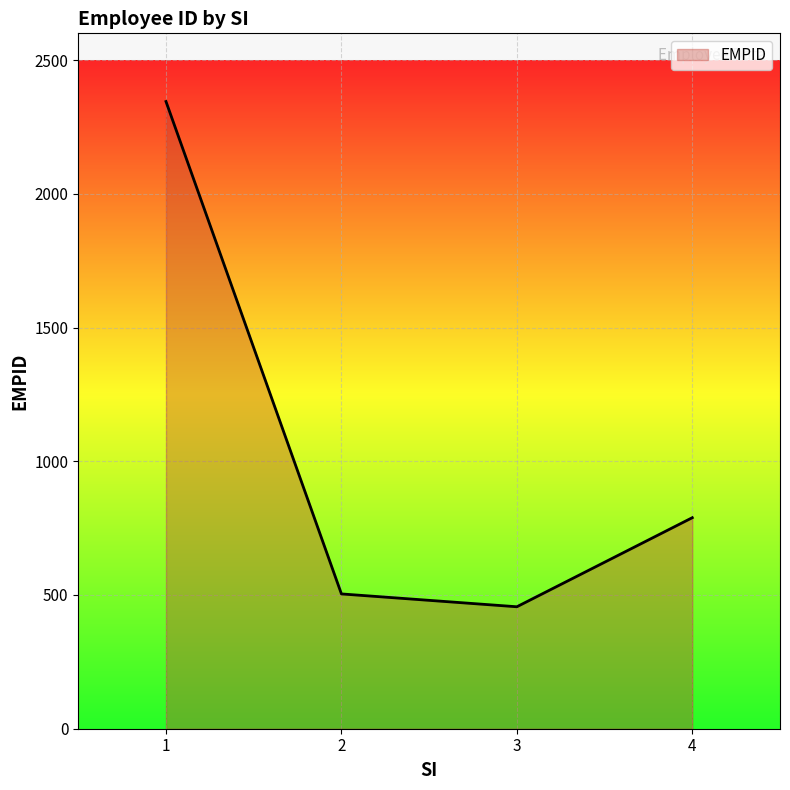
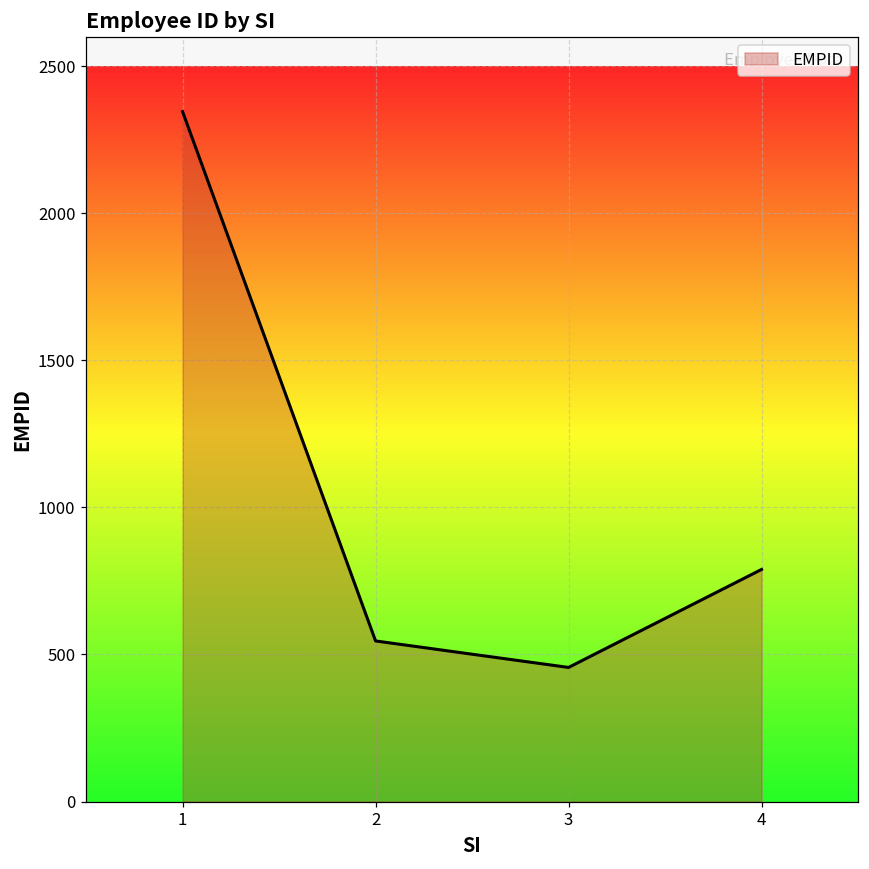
2: 500 -> 550
